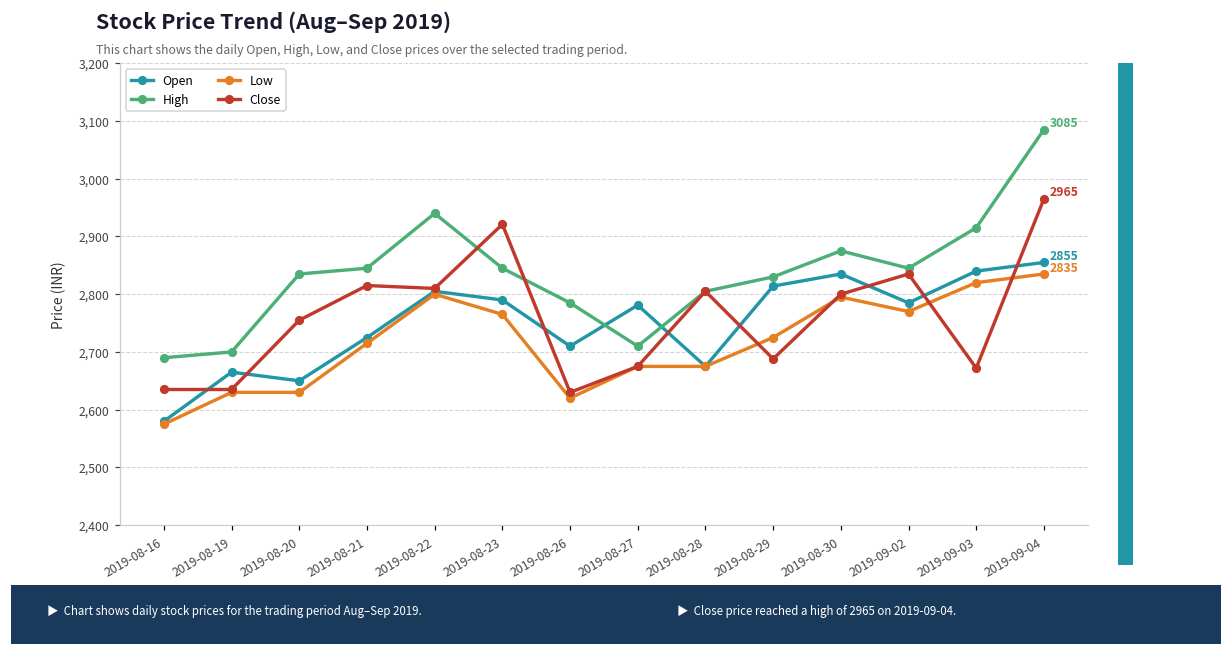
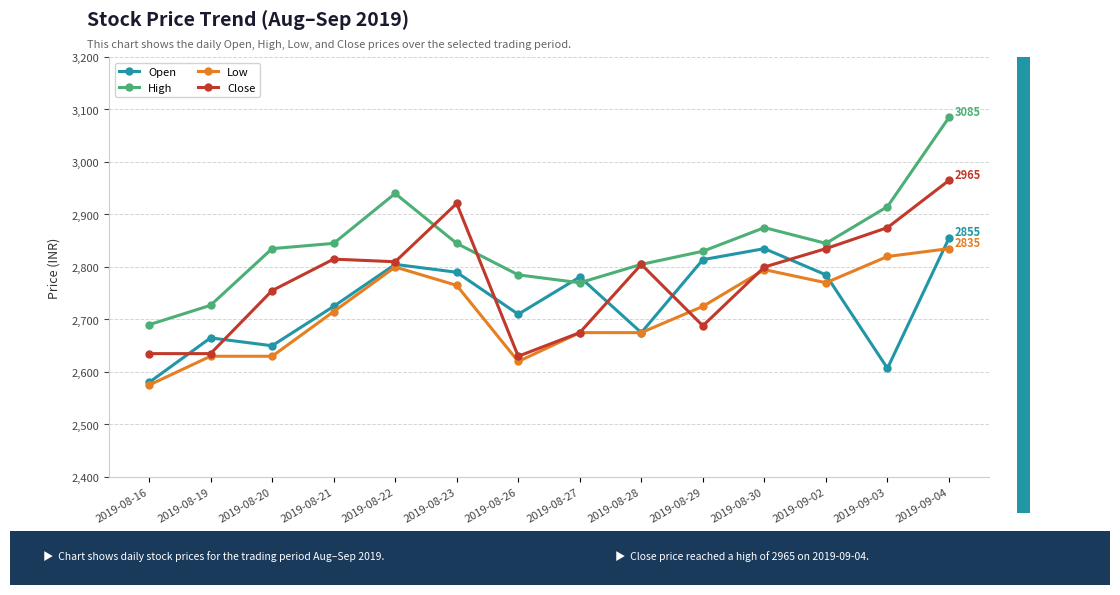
High, 2019-08-19: 2,700 -> 2,730
High, 2019-08-27: 2,710 -> 2,770
Open, 2019-09-03: 2,840 -> 2,610
Close, 2019-09-03: 2,670 -> 2,880
